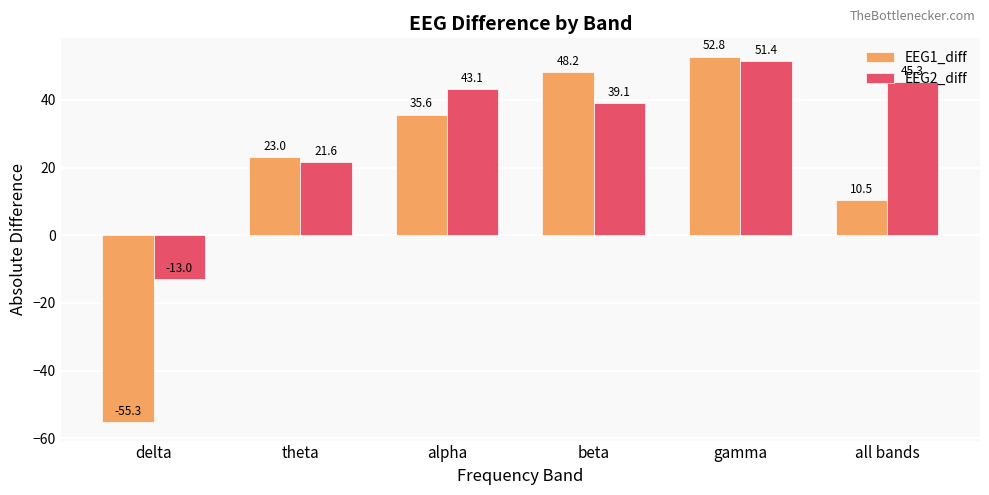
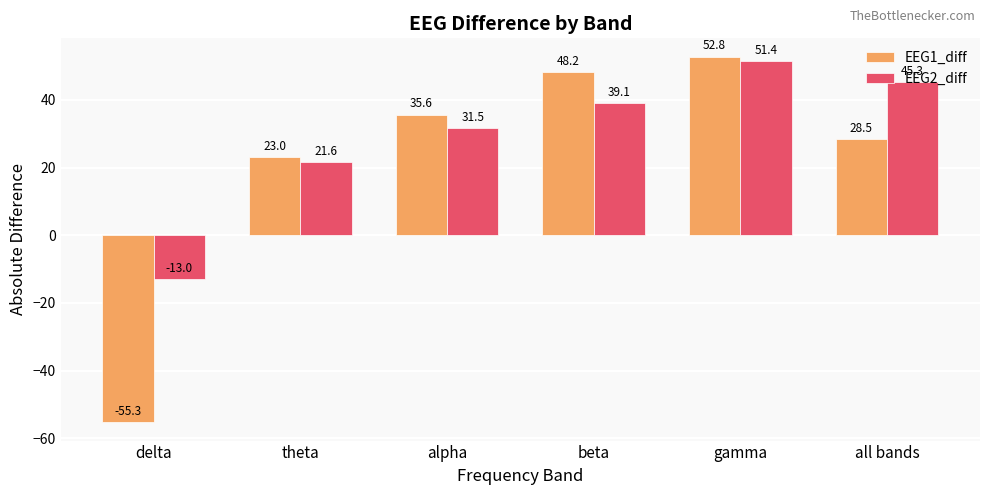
EEG2_diff, alpha: 43.1 -> 31.5
EEG1_diff, all bands: 10.5 -> 28.5
